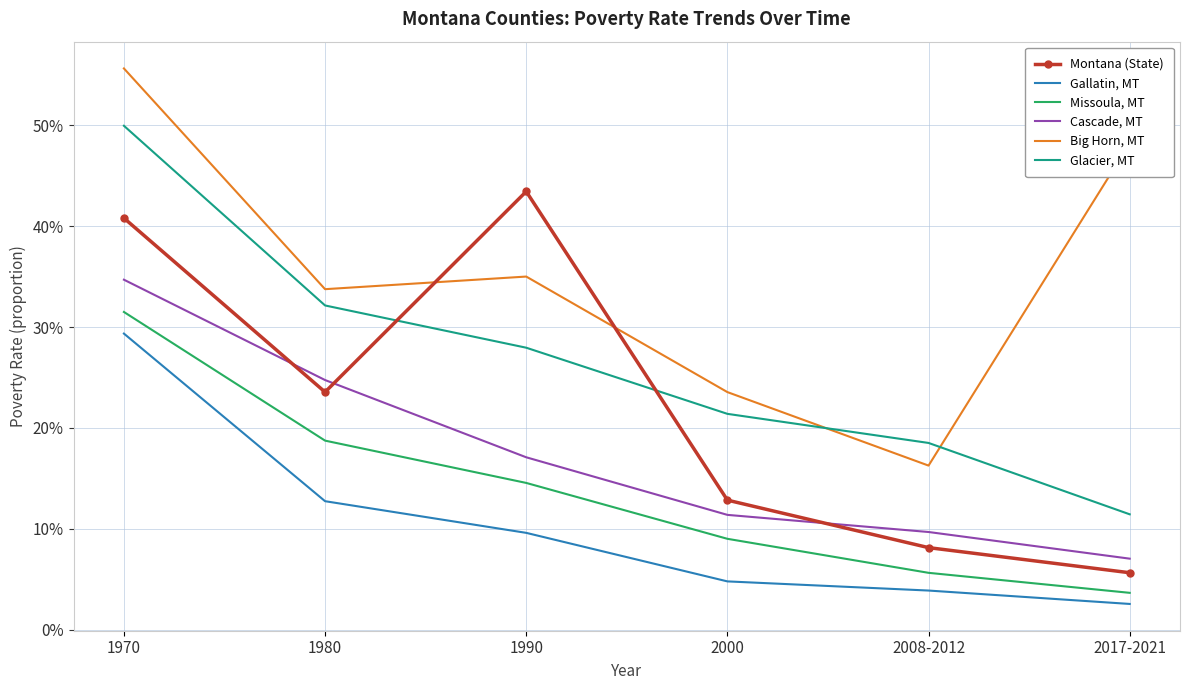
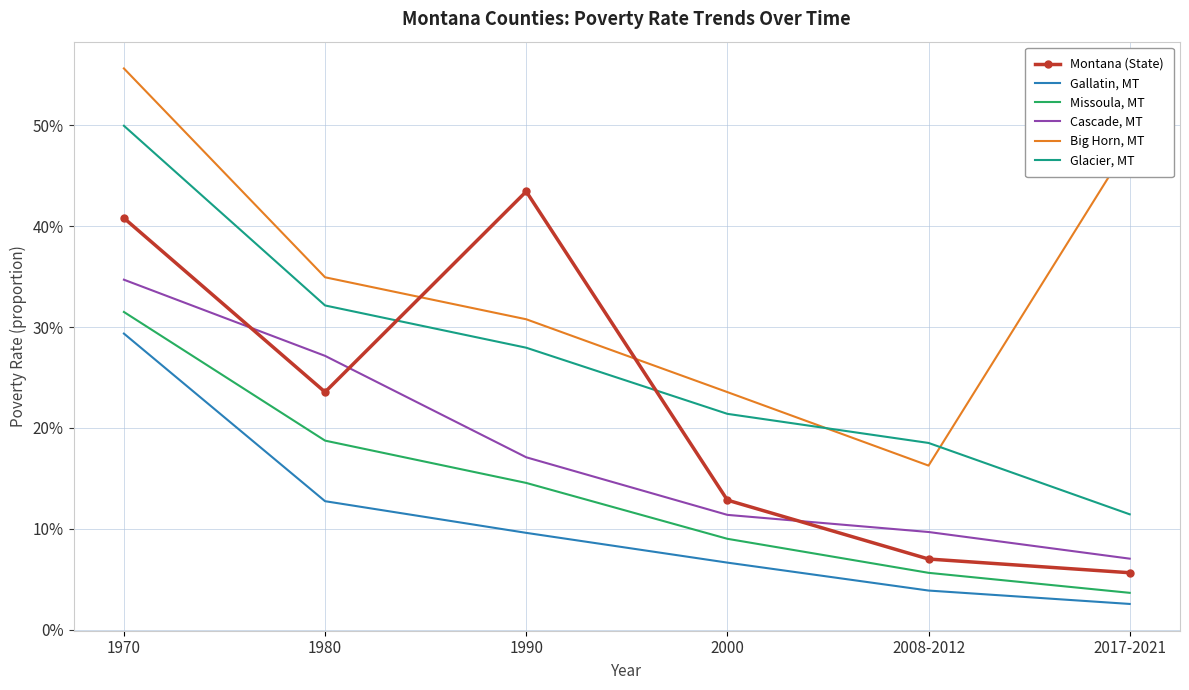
Cascade, MT, 1980: 24.8% -> 27.1%
Big Horn, MT, 1980: 33.8% -> 34.9%
Big Horn, MT, 1990: 35.0% -> 30.8%
Gallatin, MT, 2000: 4.8% -> 6.7%
Montana (State), 2008-2012: 8.1% -> 7.0%
